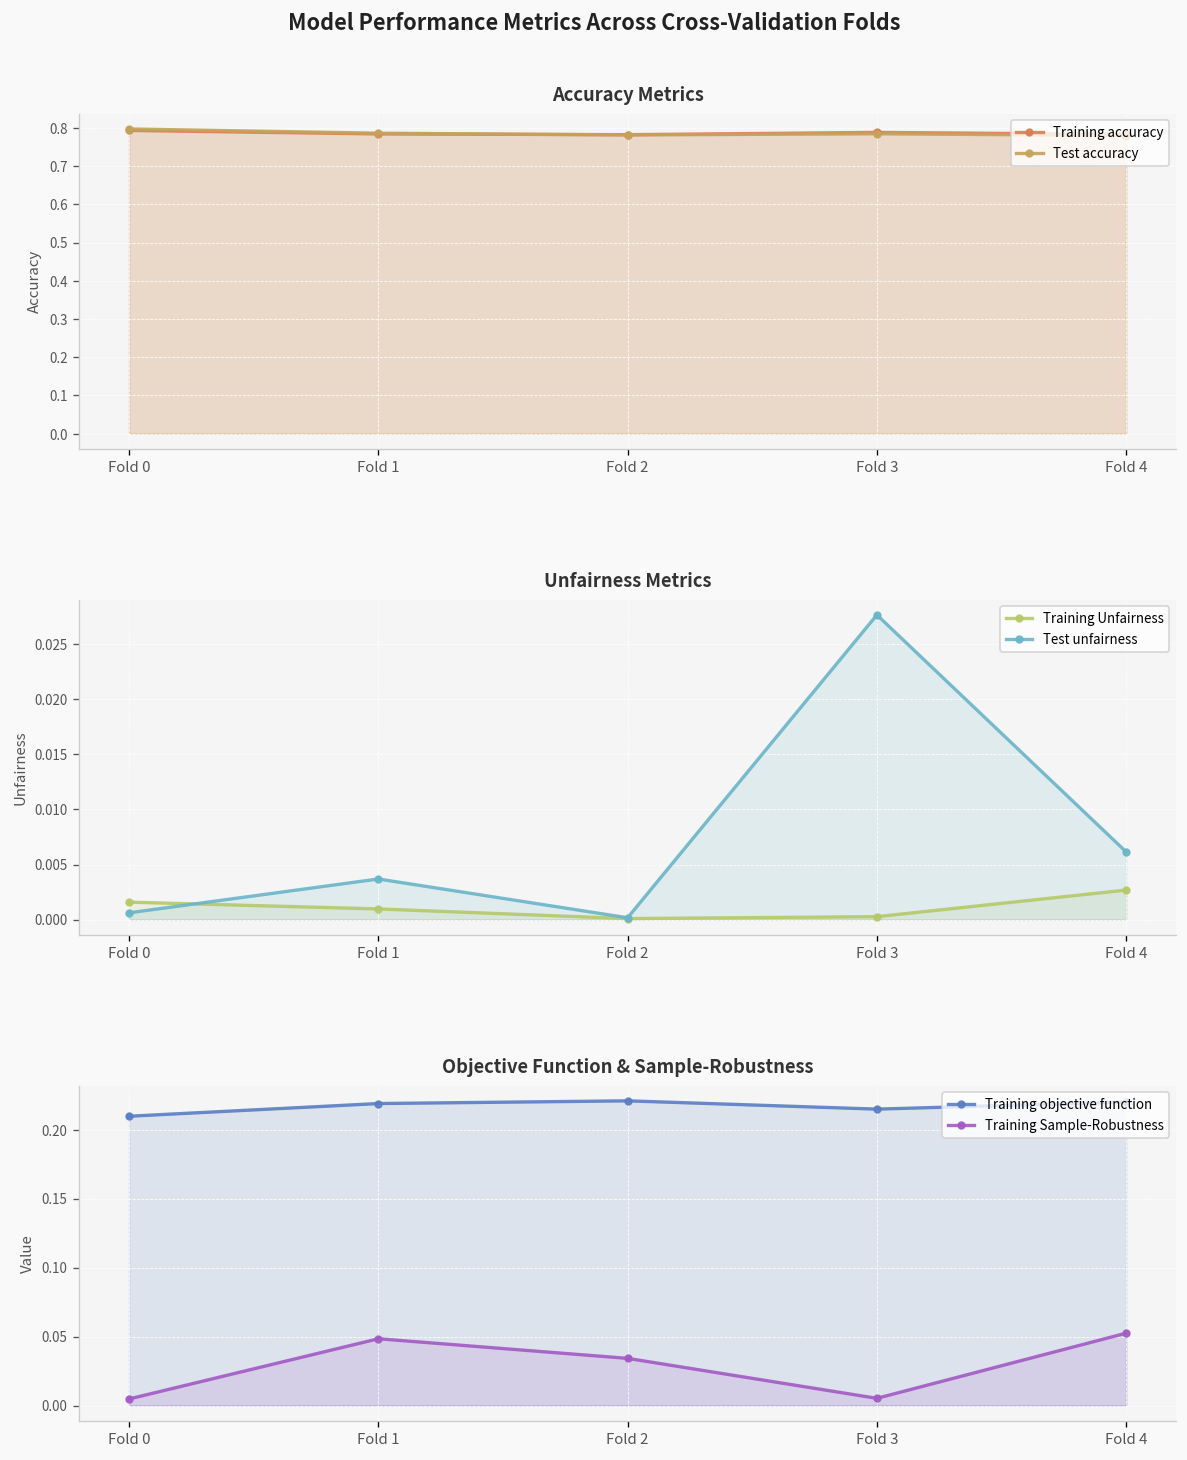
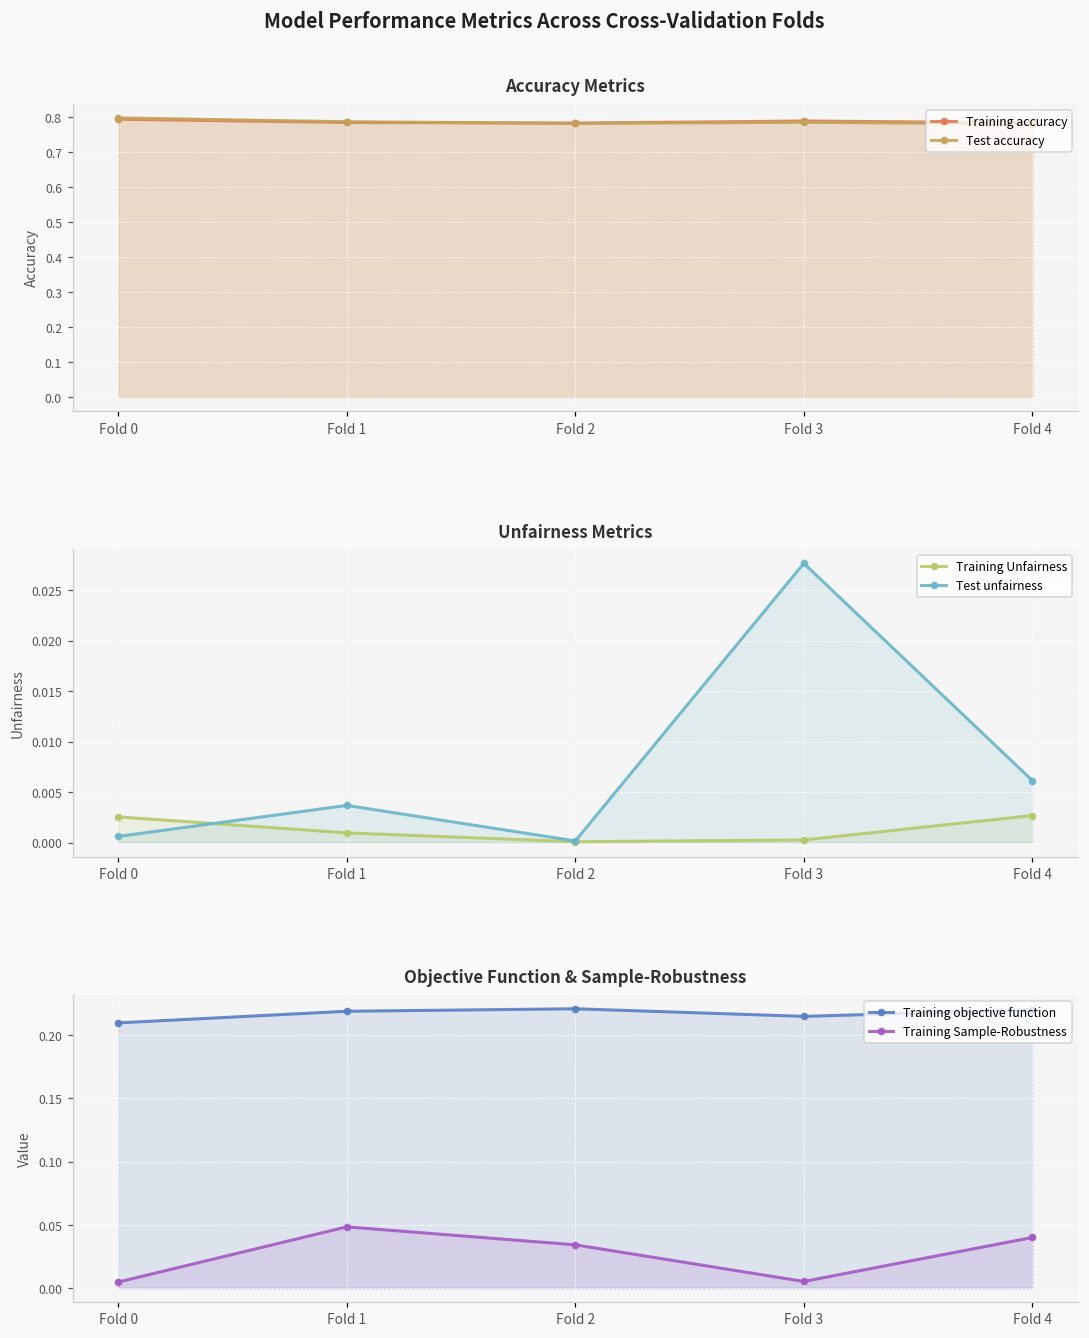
Unfairness Metrics, Training Unfairness, Fold 0: 0.002 -> 0.003
Objective Function & Sample-Robustness, Training Sample-Robustness, Fold 4: 0.052 -> 0.040
